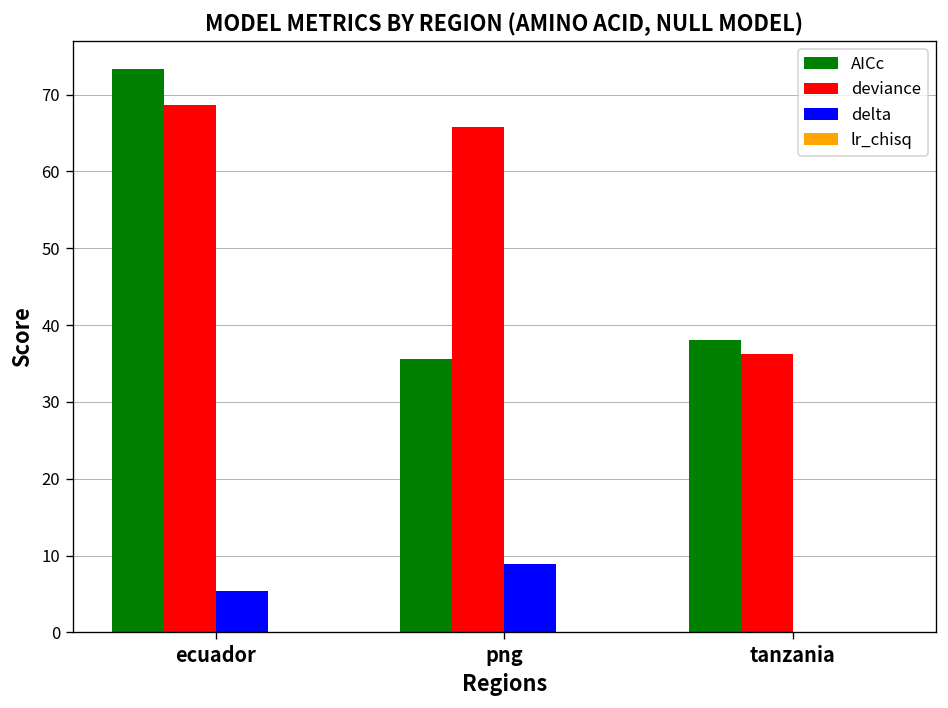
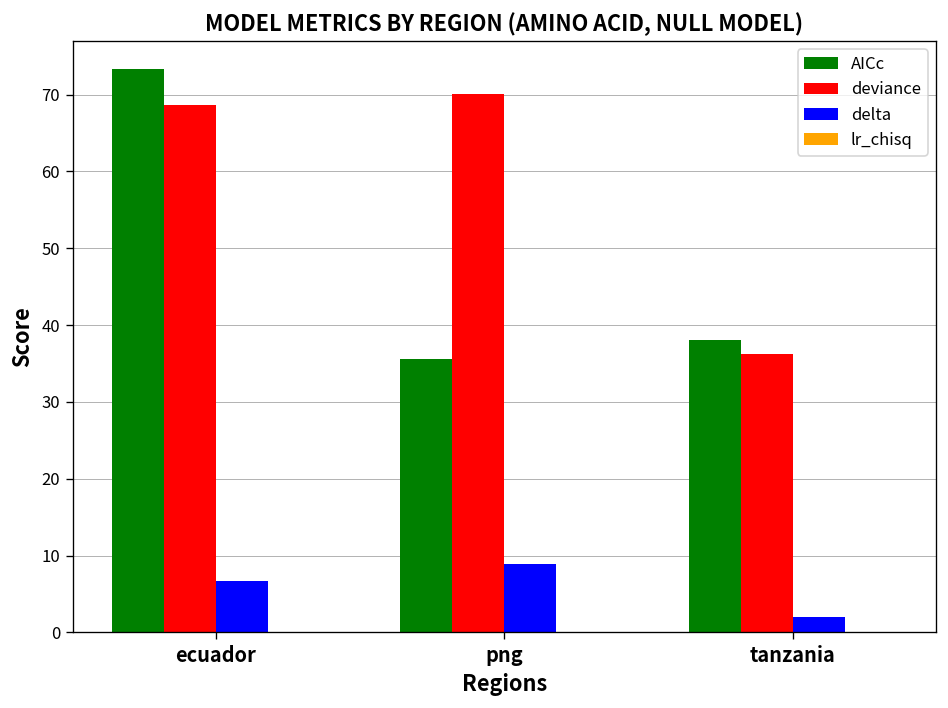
delta, ecuador: 5 -> 7
deviance, png: 66 -> 70
delta, tanzania: 0 -> 2
